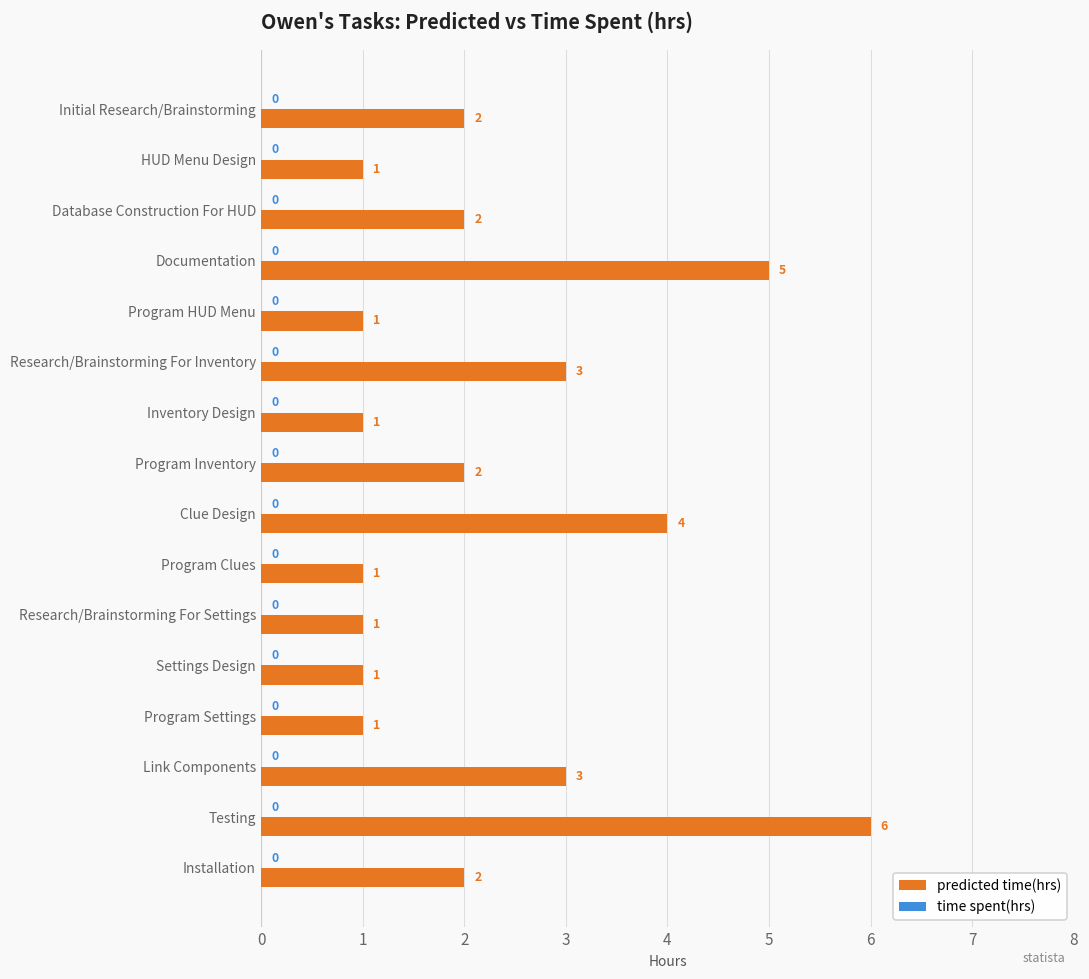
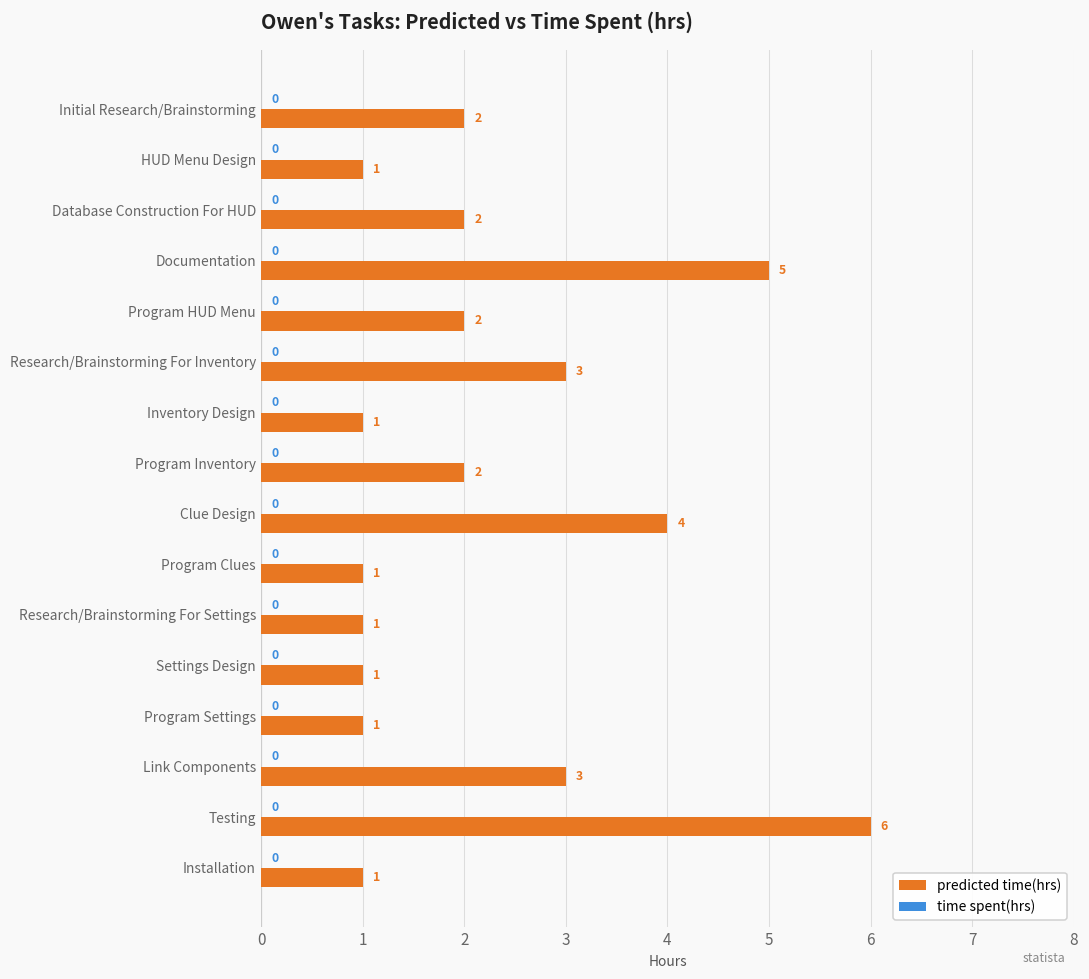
predicted time(hrs), Program HUD Menu: 1 -> 2
predicted time(hrs), Installation: 2 -> 1
